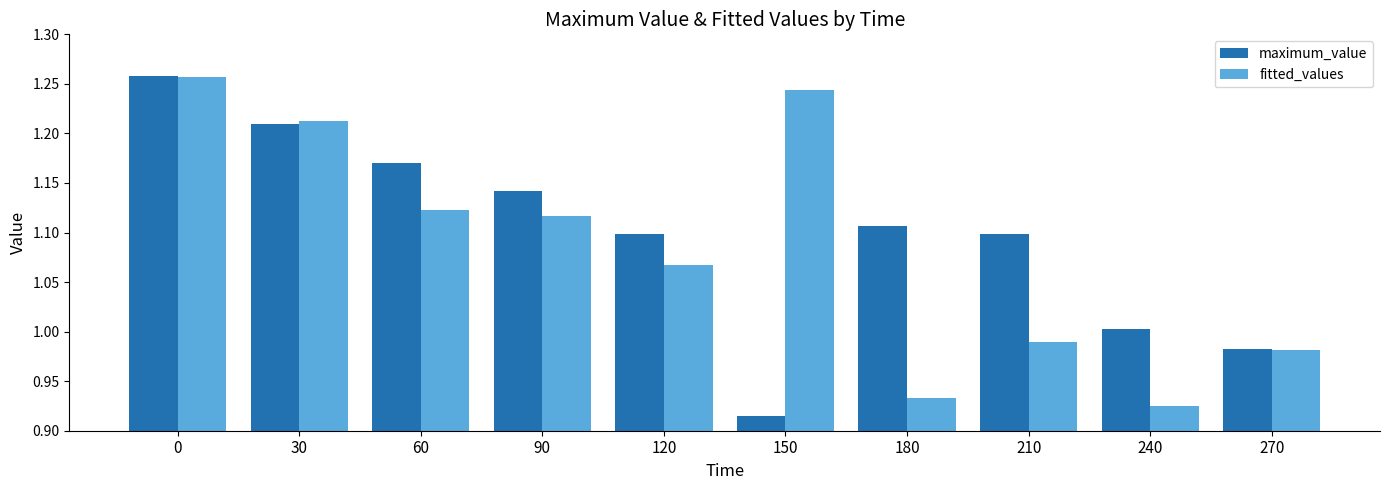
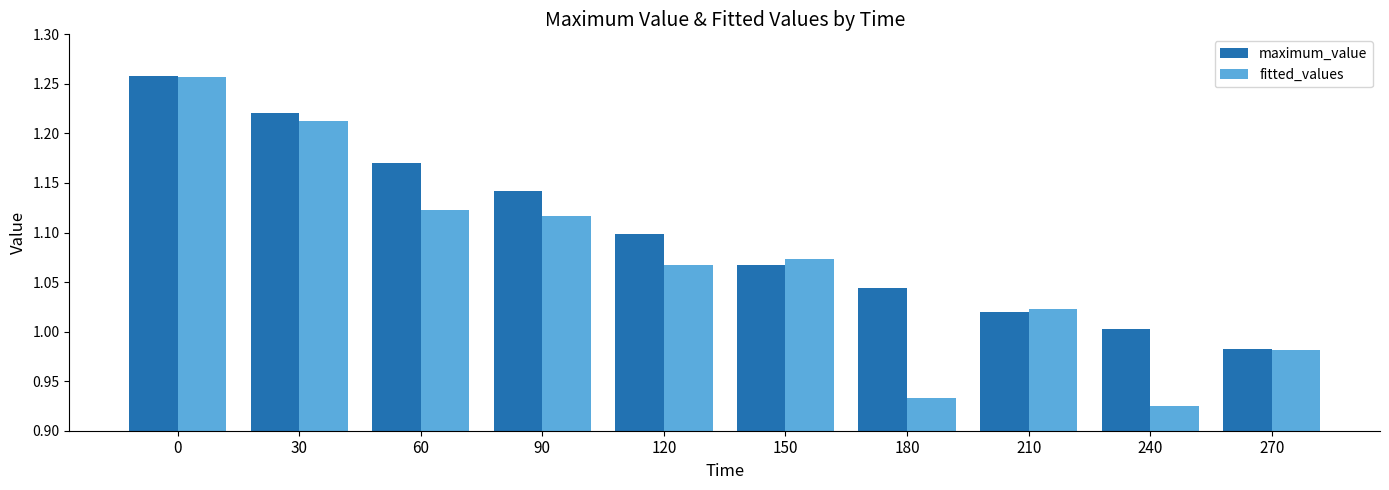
maximum_value, 30: 1.21 -> 1.22
maximum_value, 150: 0.91 -> 1.07
fitted_values, 150: 1.24 -> 1.07
maximum_value, 180: 1.11 -> 1.04
maximum_value, 210: 1.10 -> 1.02
fitted_values, 210: 0.99 -> 1.02
